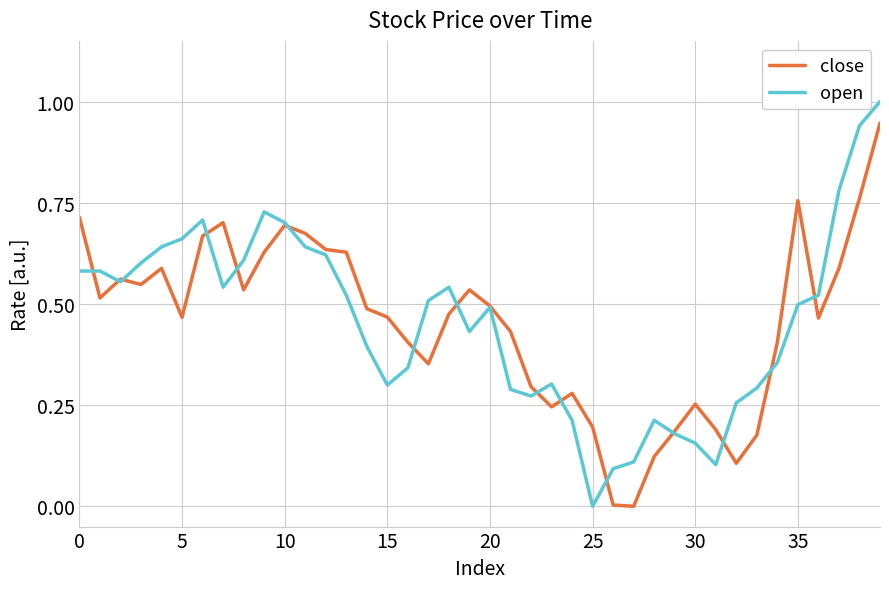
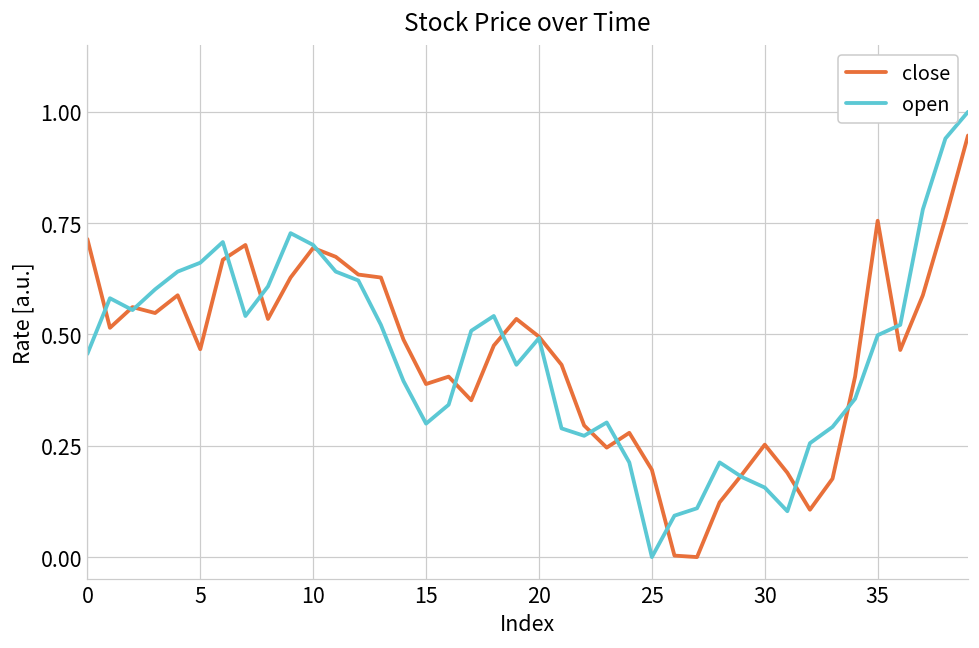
open, 0: 0.58 -> 0.46
close, 15: 0.47 -> 0.39
